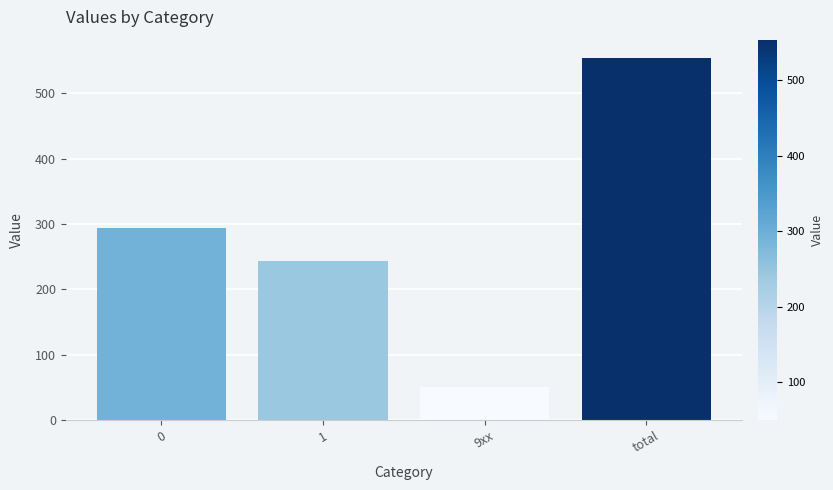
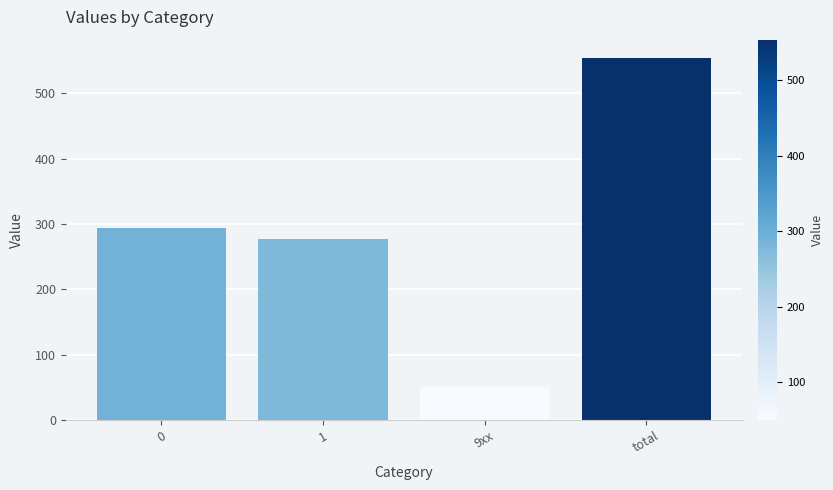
1: 240 -> 280
